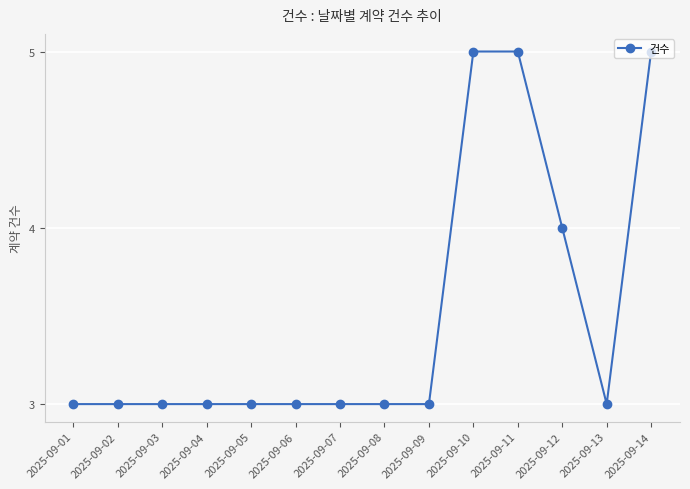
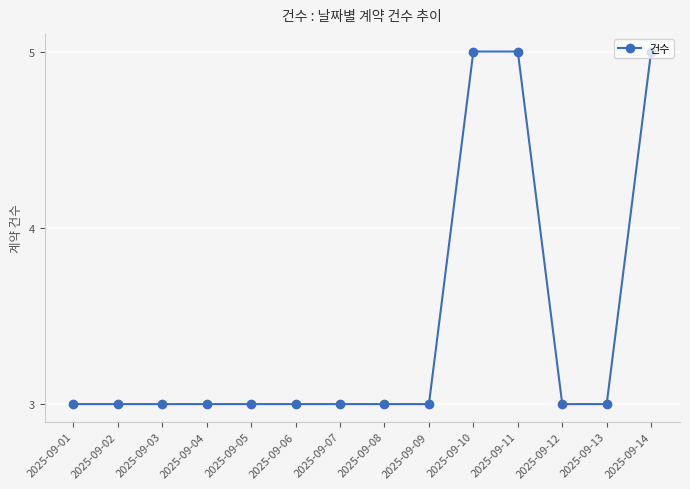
2025-09-12: 4 -> 3
